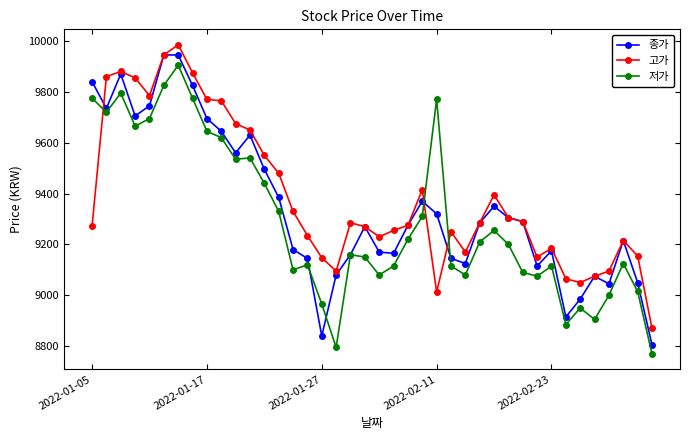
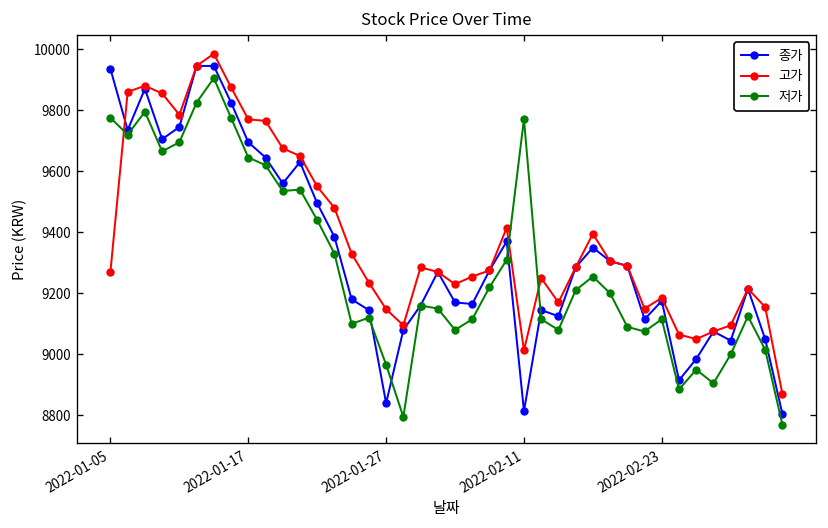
종가, 2022-01-05: 9840 -> 9940
종가, 2022-02-11: 9320 -> 8810
